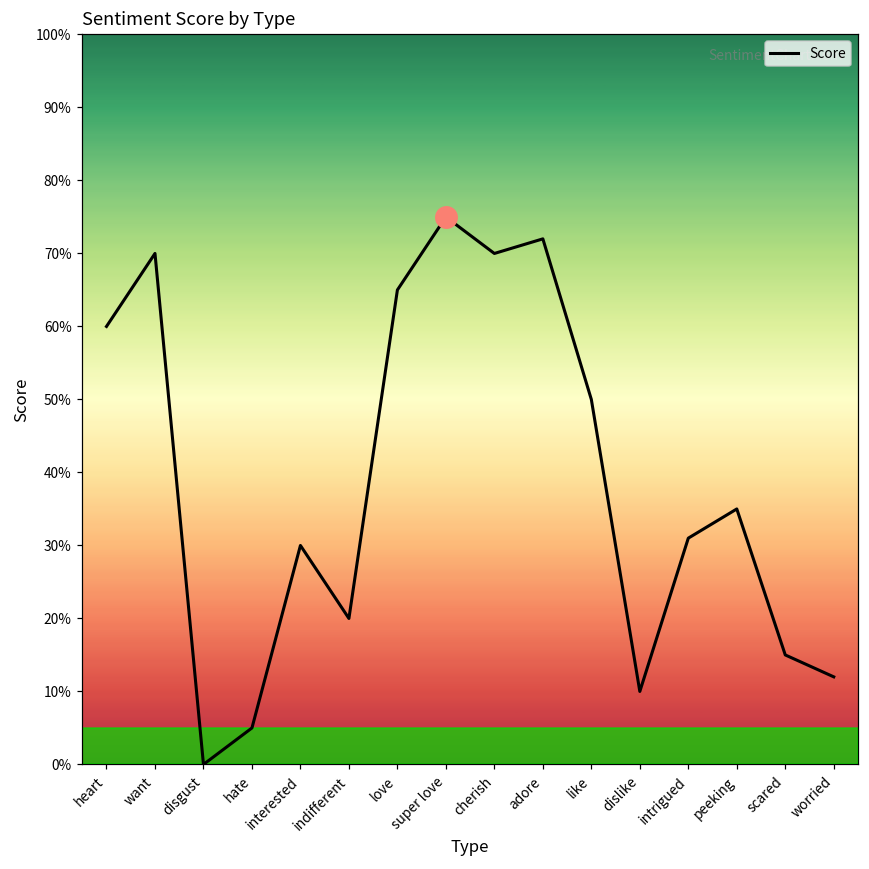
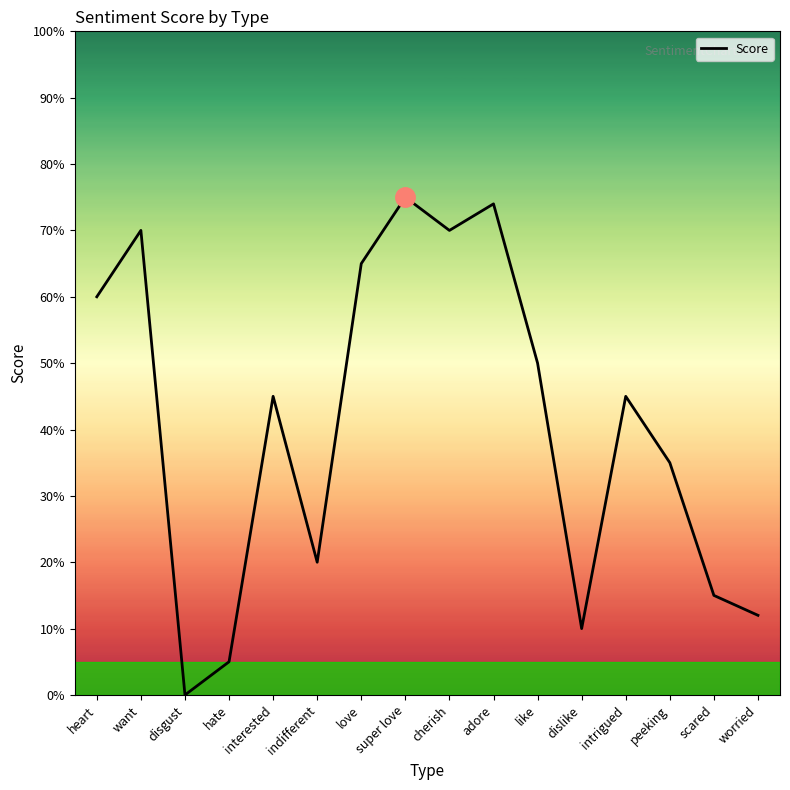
Score, interested: 30% -> 45%
Score, adore: 72% -> 74%
Score, intrigued: 31% -> 45%
